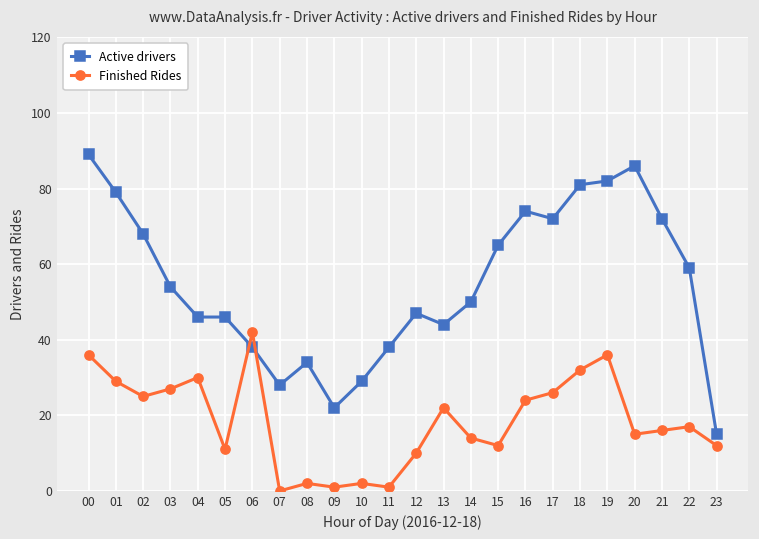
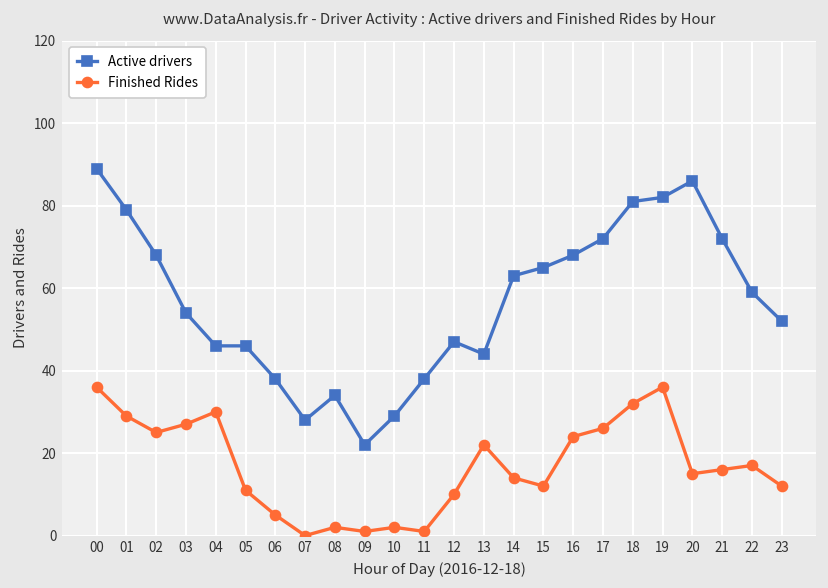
Finished Rides, 06: 42 -> 5
Active drivers, 14: 50 -> 63
Active drivers, 16: 74 -> 68
Active drivers, 23: 15 -> 52
